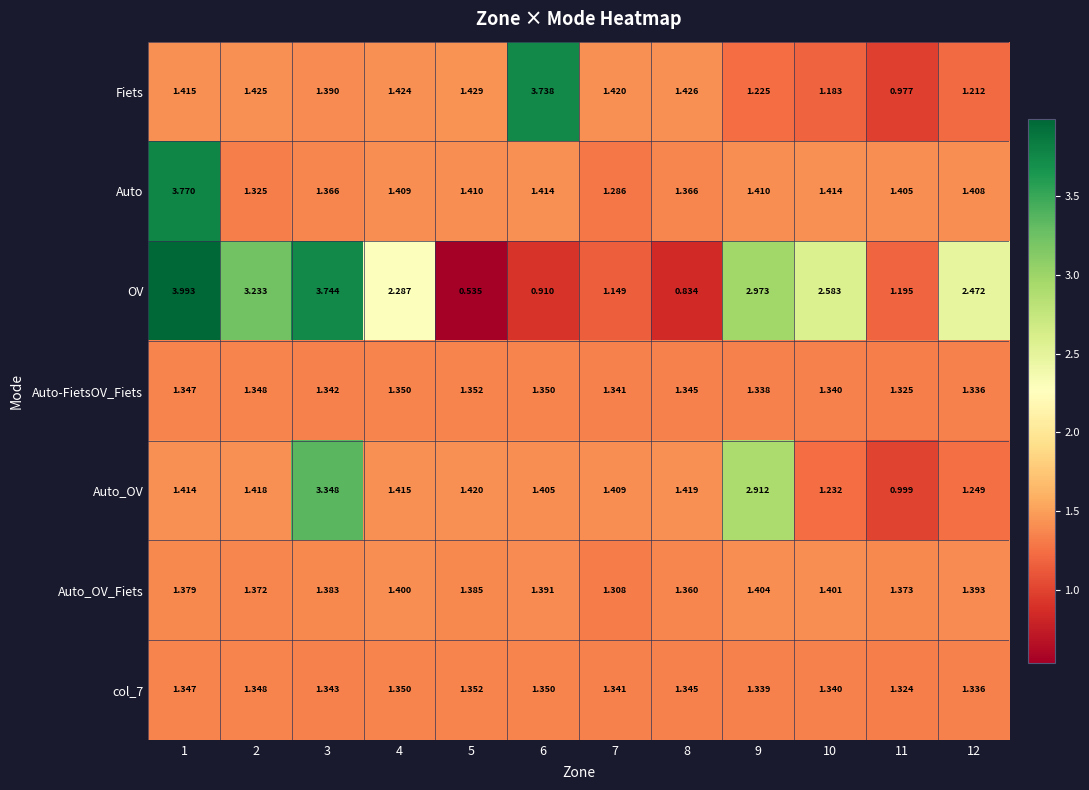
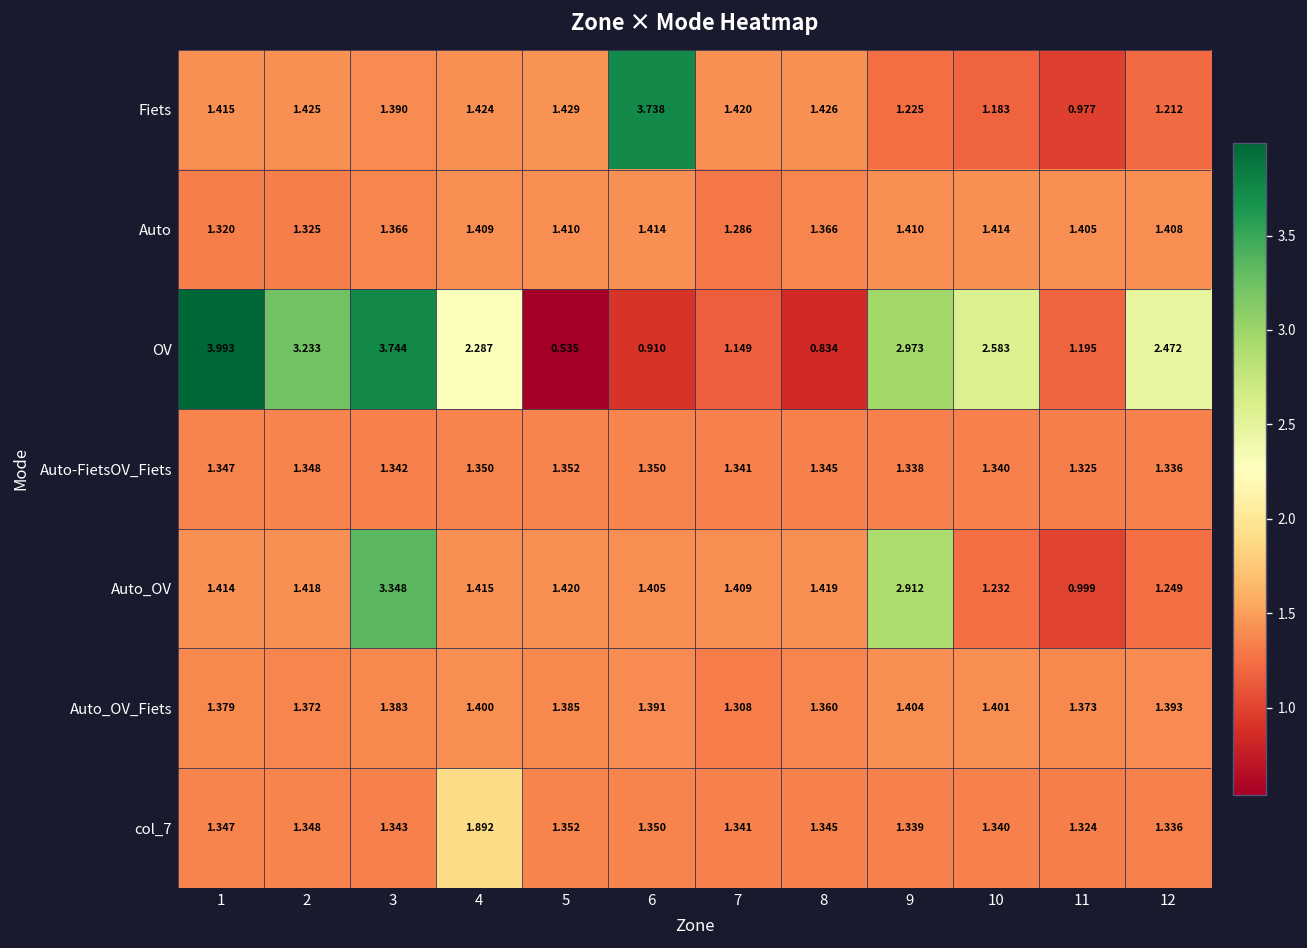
Auto, 1: 3.770 -> 1.320
col_7, 4: 1.350 -> 1.892
